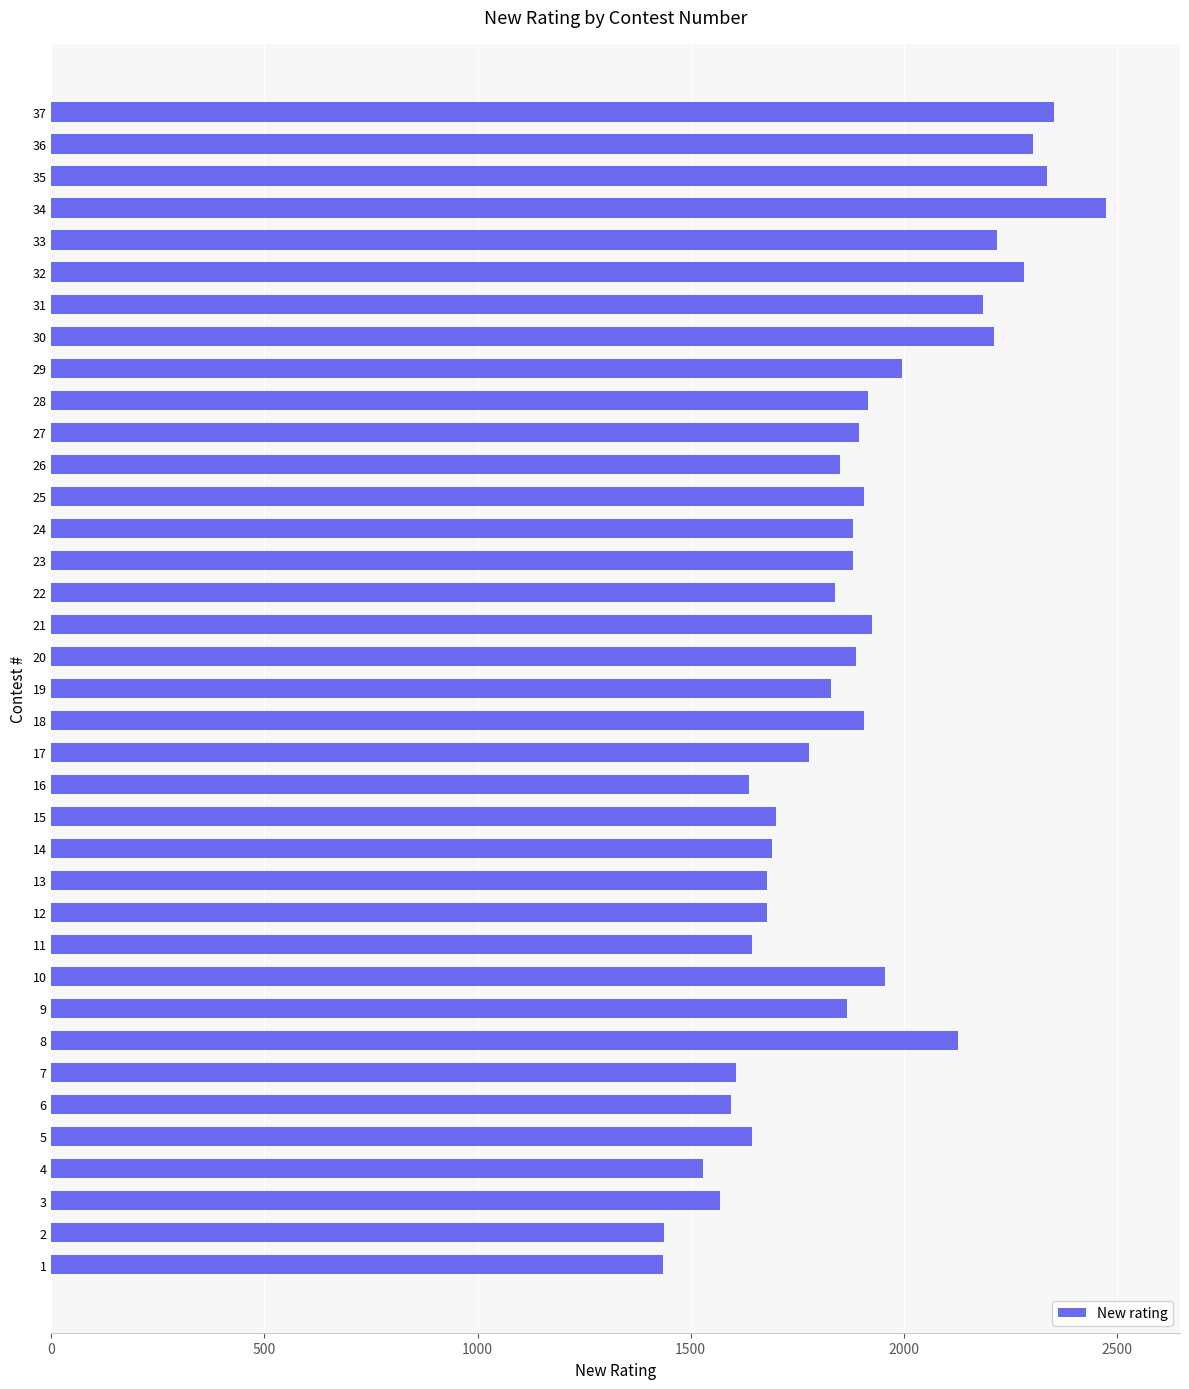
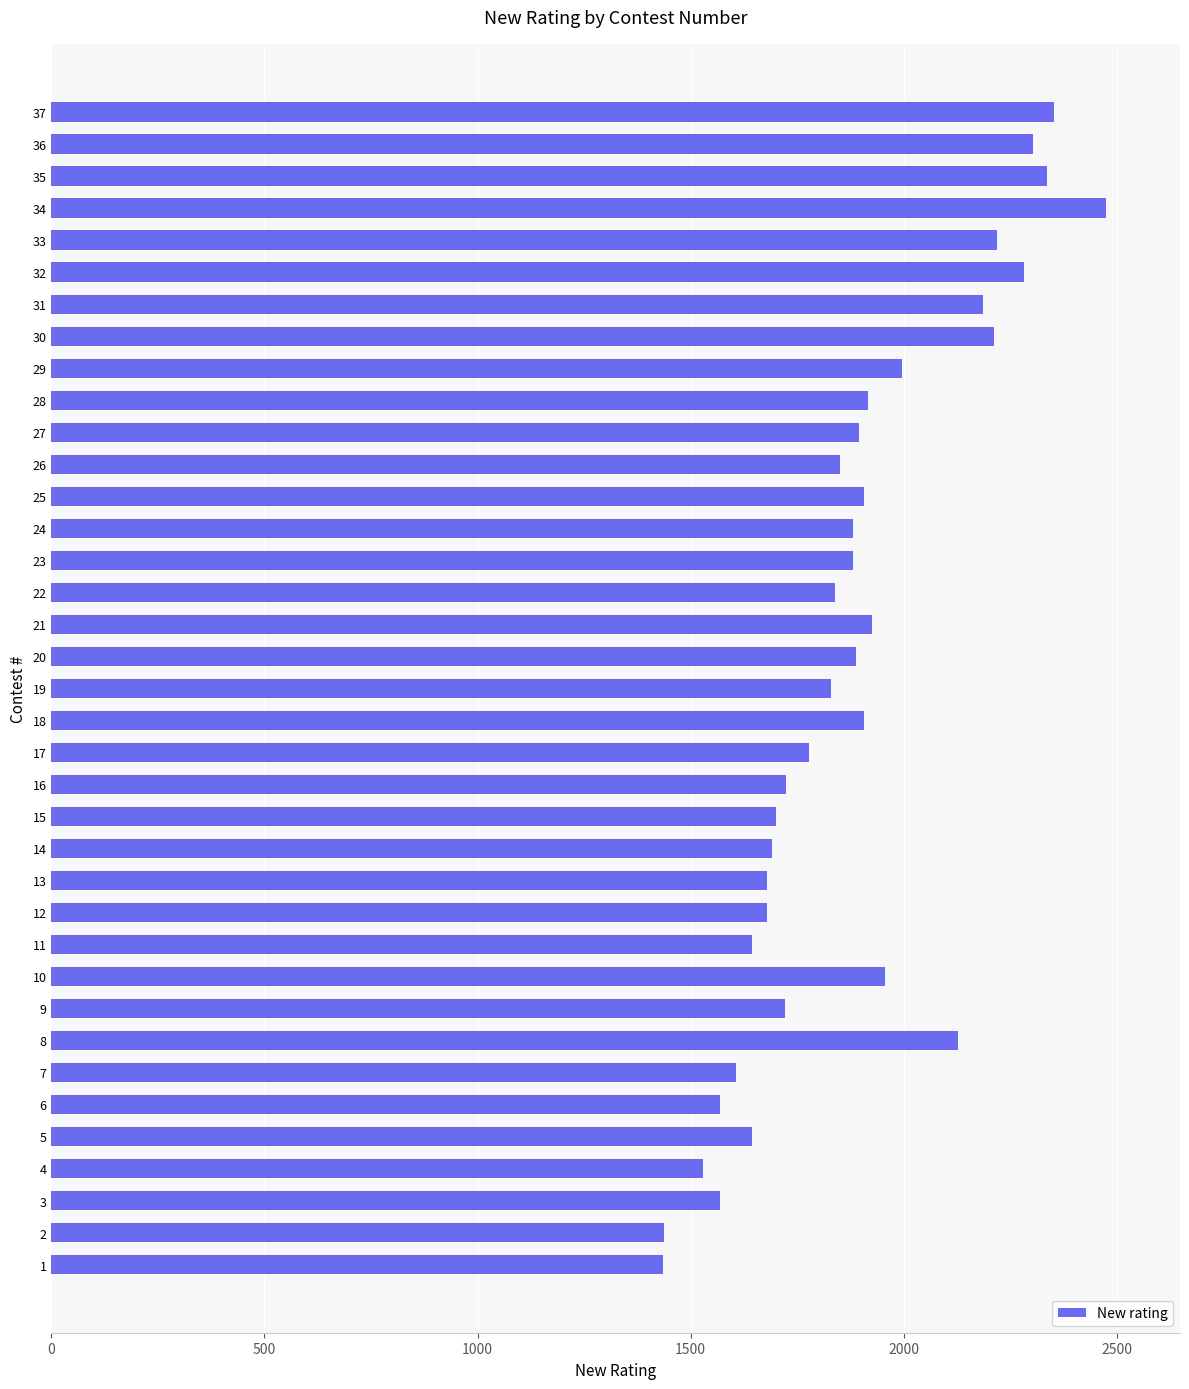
16: 1640 -> 1720
9: 1870 -> 1720
6: 1590 -> 1570
